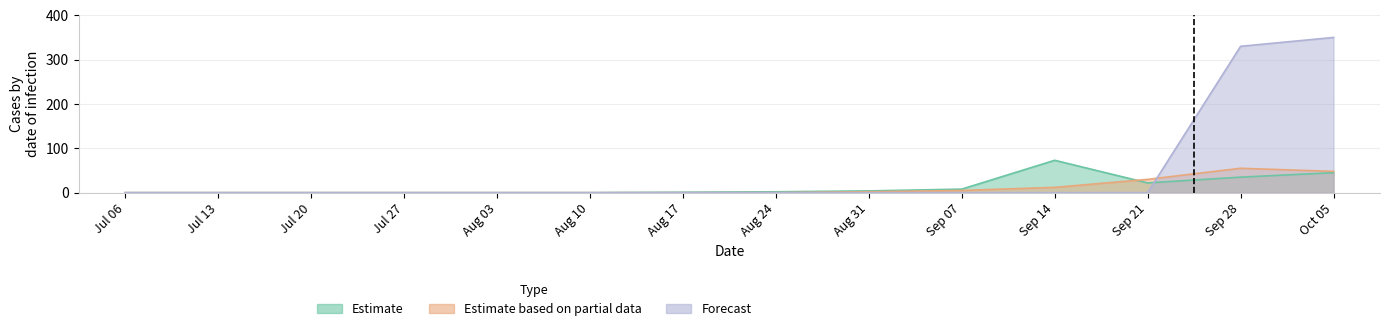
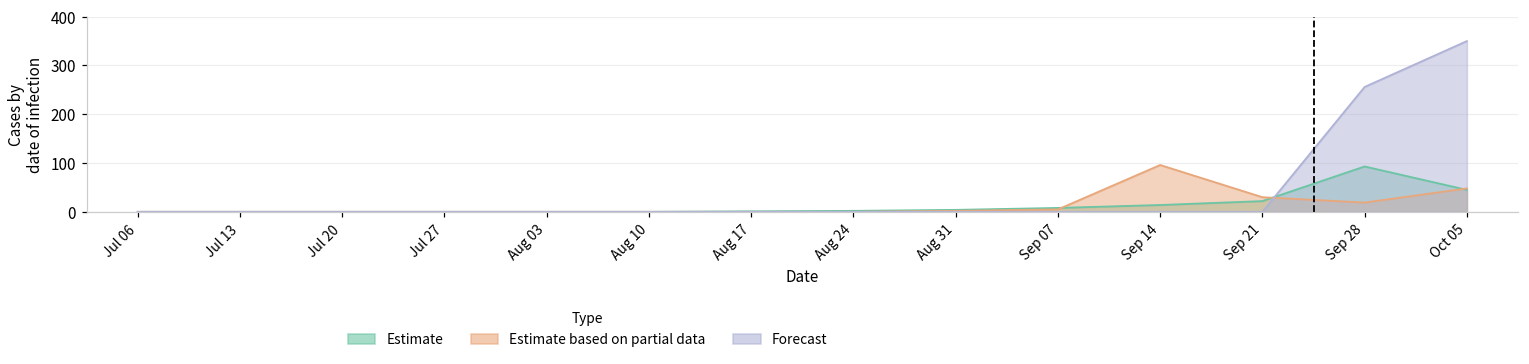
Estimate, Sep 14: 70 -> 10
Estimate based on partial data, Sep 14: 10 -> 100
Estimate, Sep 28: 40 -> 90
Estimate based on partial data, Sep 28: 60 -> 20
Forecast, Sep 28: 330 -> 260
